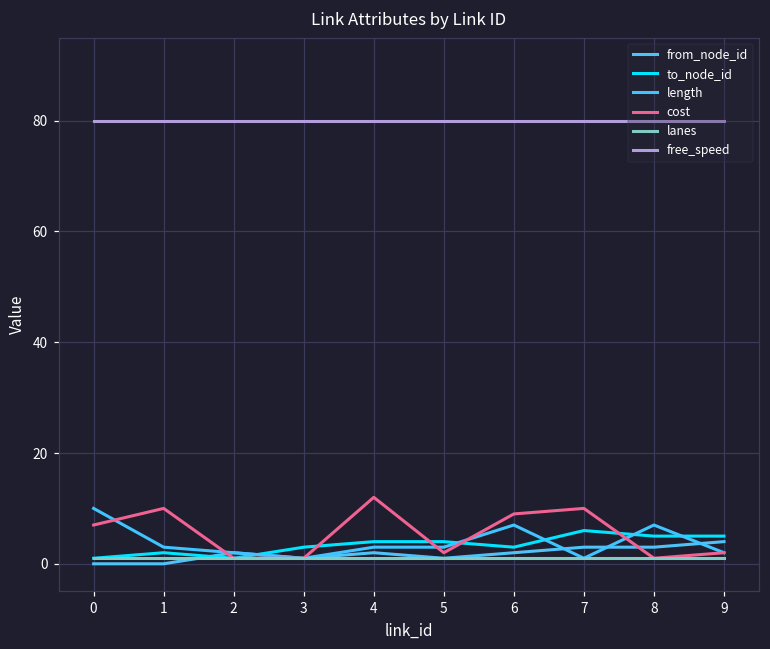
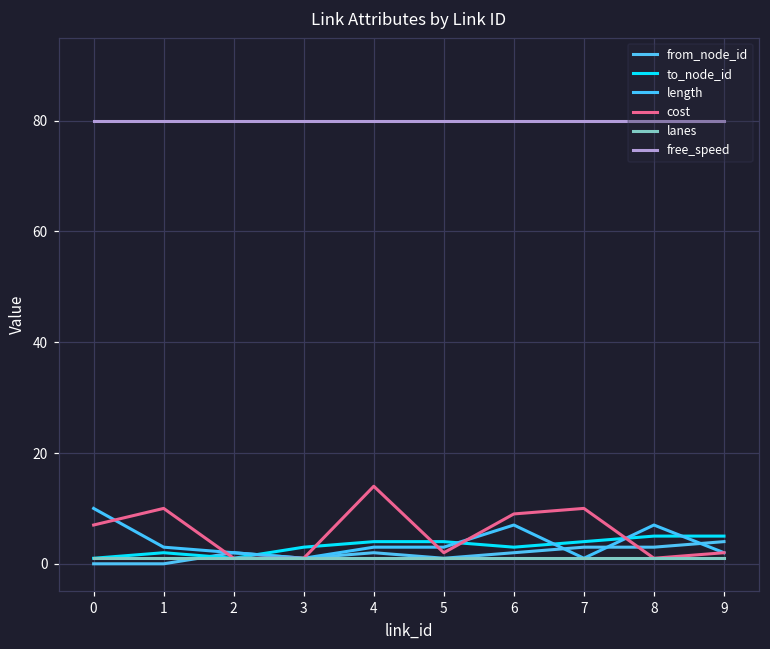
cost, 4: 12 -> 14
to_node_id, 7: 6 -> 4
